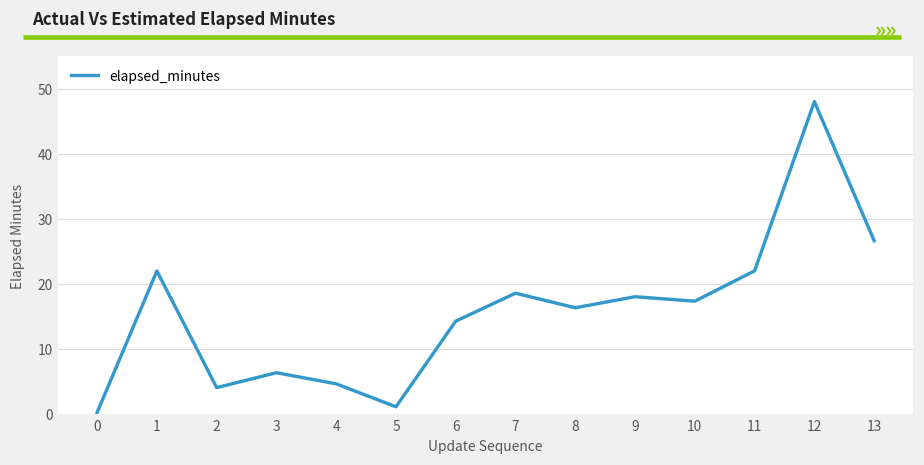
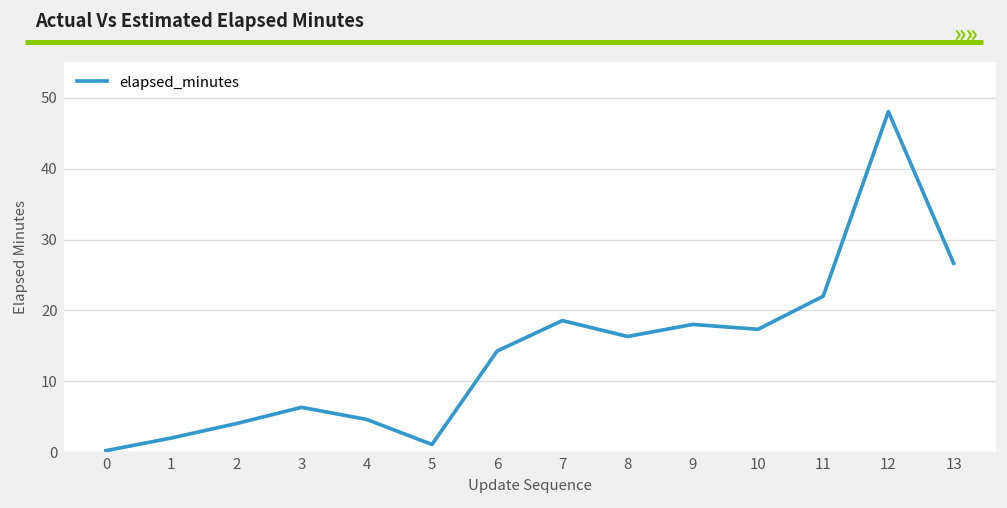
1: 22 -> 2
